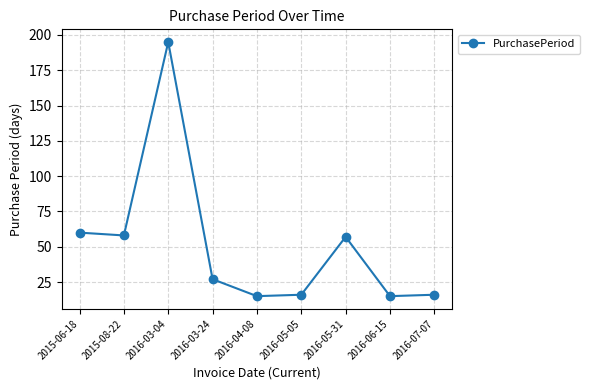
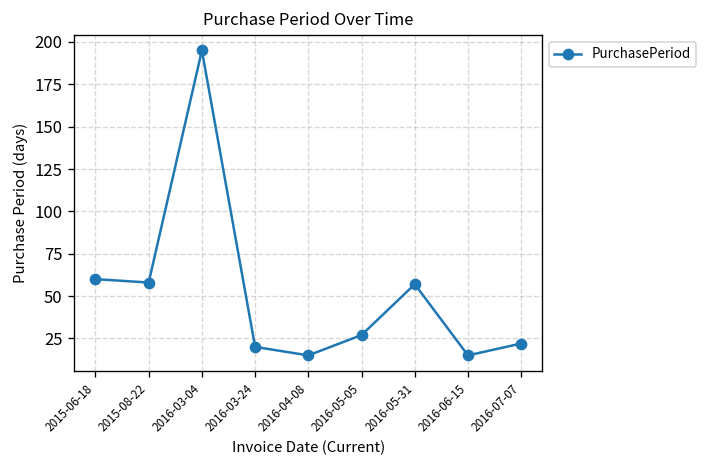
2016-03-24: 27 -> 20
2016-05-05: 16 -> 27
2016-07-07: 16 -> 22
